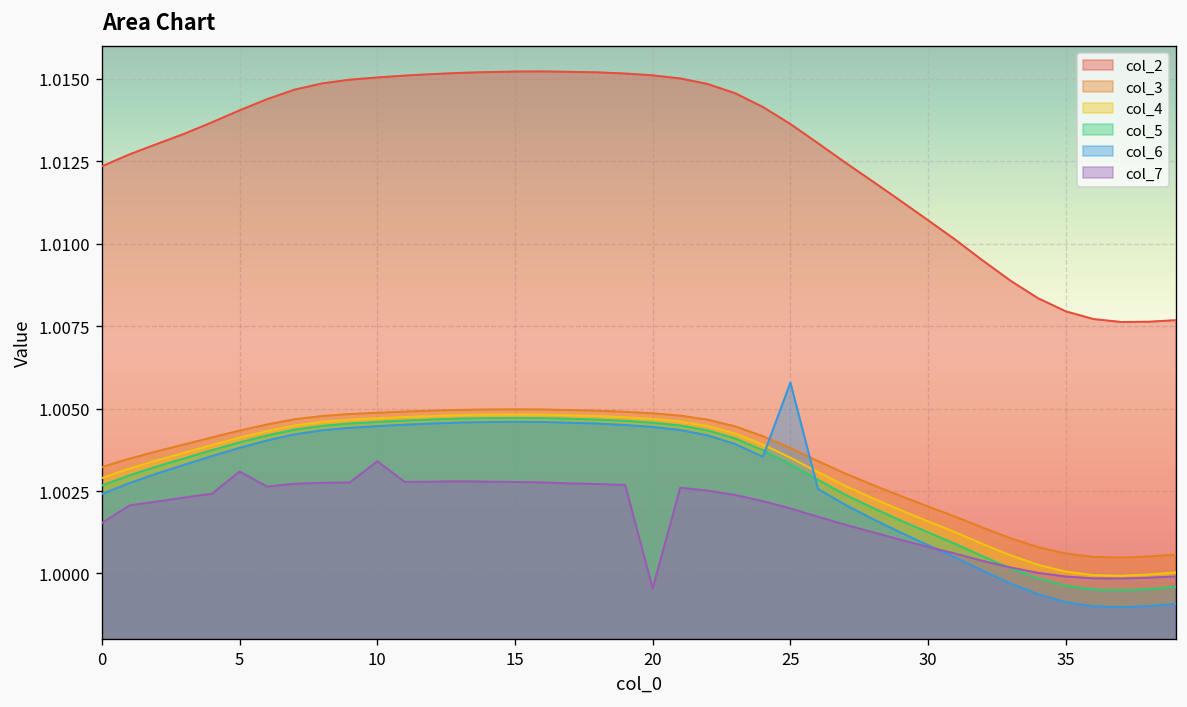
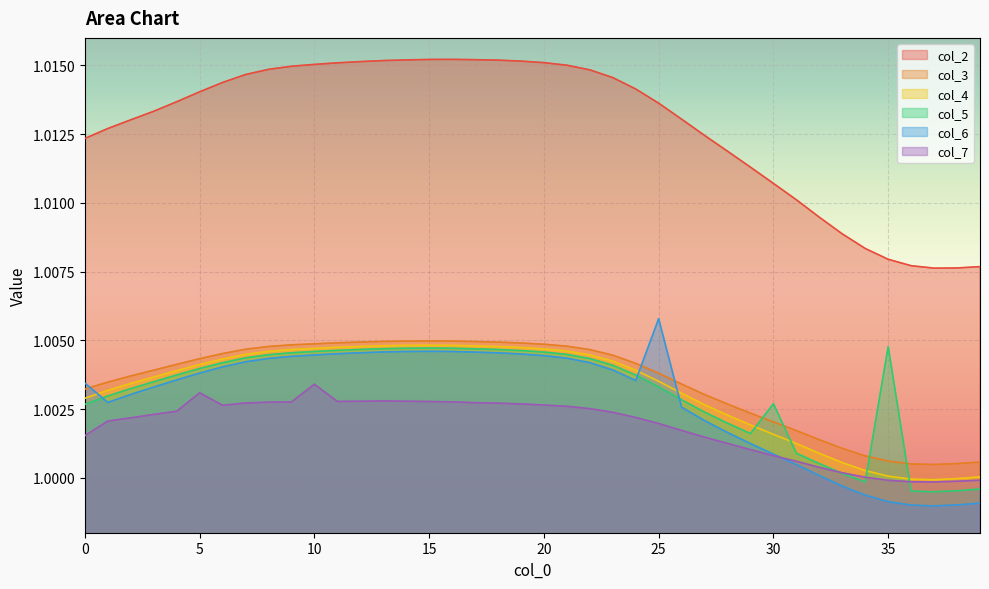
col_6, 0: 1.0024 -> 1.0034
col_7, 20: 0.9995 -> 1.0026
col_5, 30: 1.0012 -> 1.0027
col_5, 35: 0.9996 -> 1.0048
